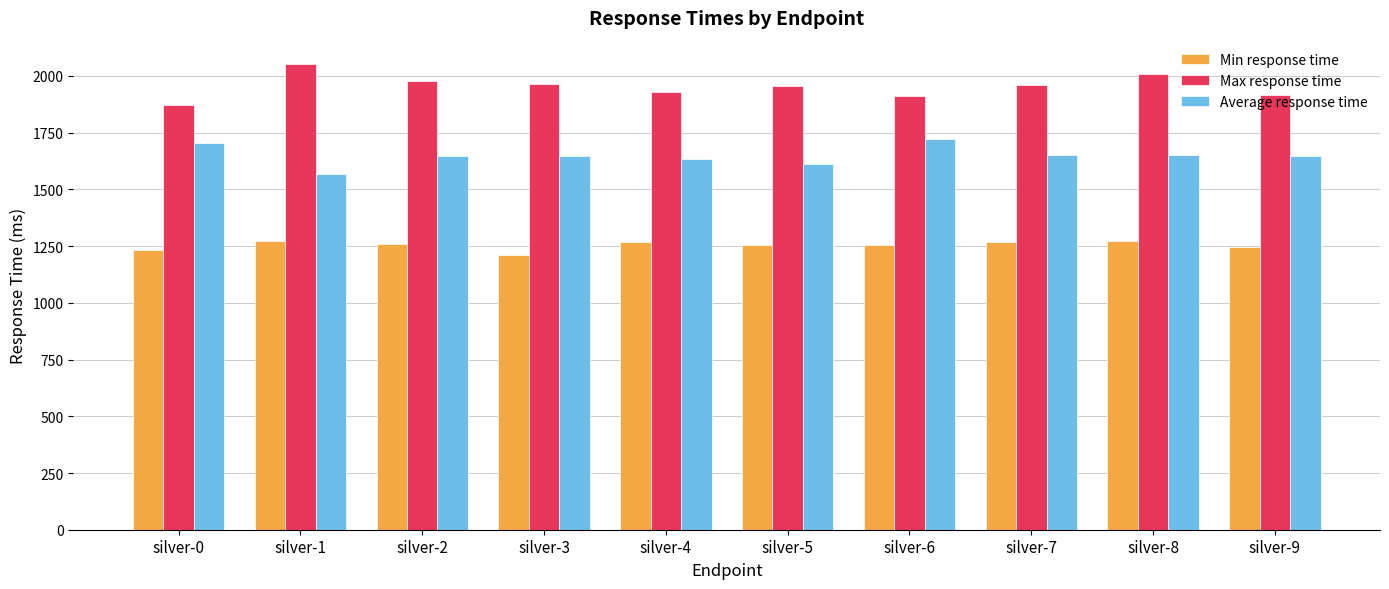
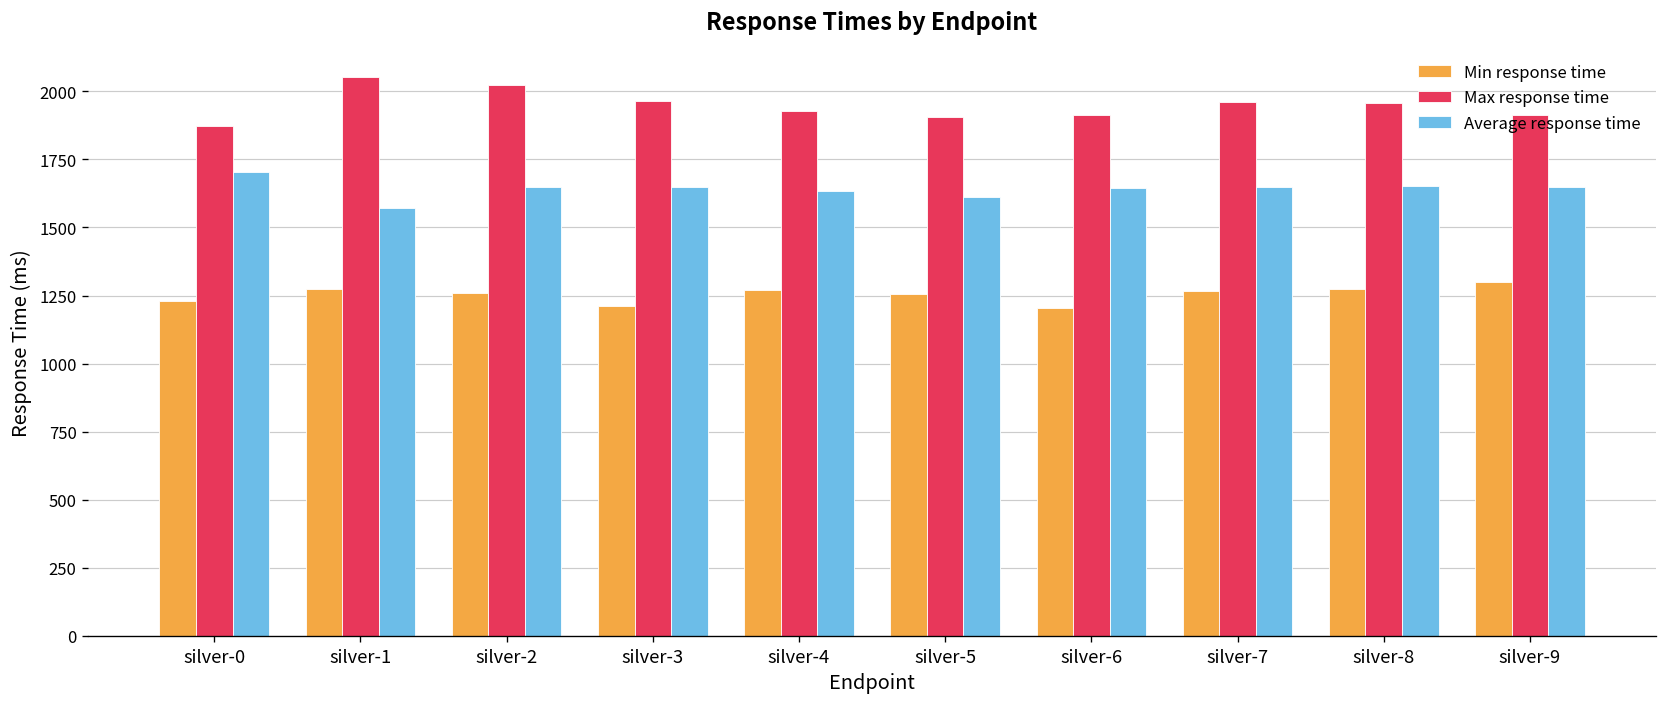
Max response time, silver-2: 1980 -> 2020
Max response time, silver-5: 1960 -> 1910
Min response time, silver-6: 1250 -> 1200
Average response time, silver-6: 1720 -> 1650
Max response time, silver-8: 2010 -> 1960
Min response time, silver-9: 1250 -> 1300
